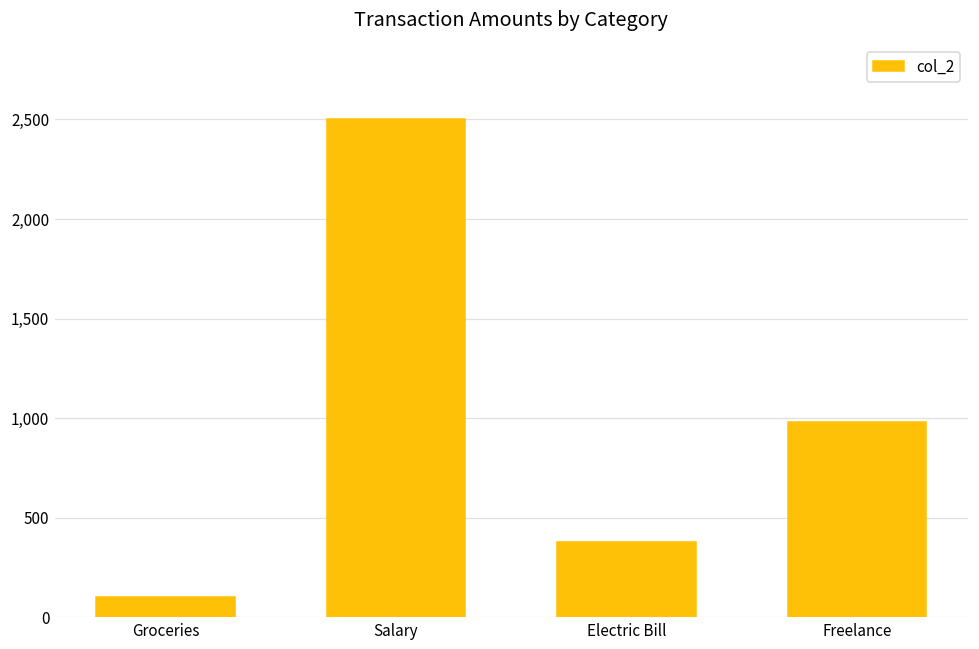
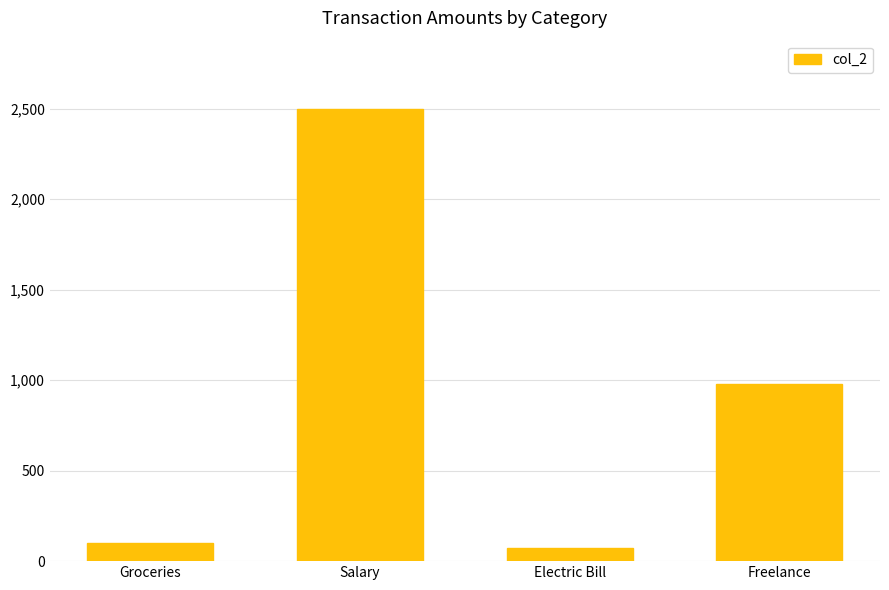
Electric Bill: 380 -> 80
